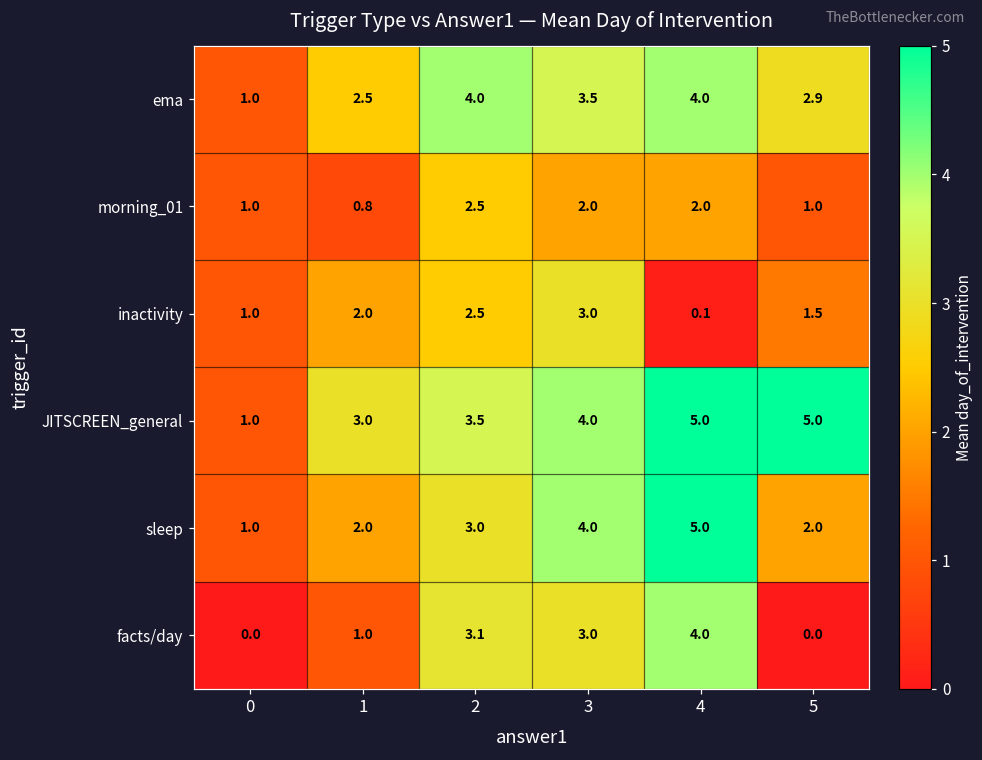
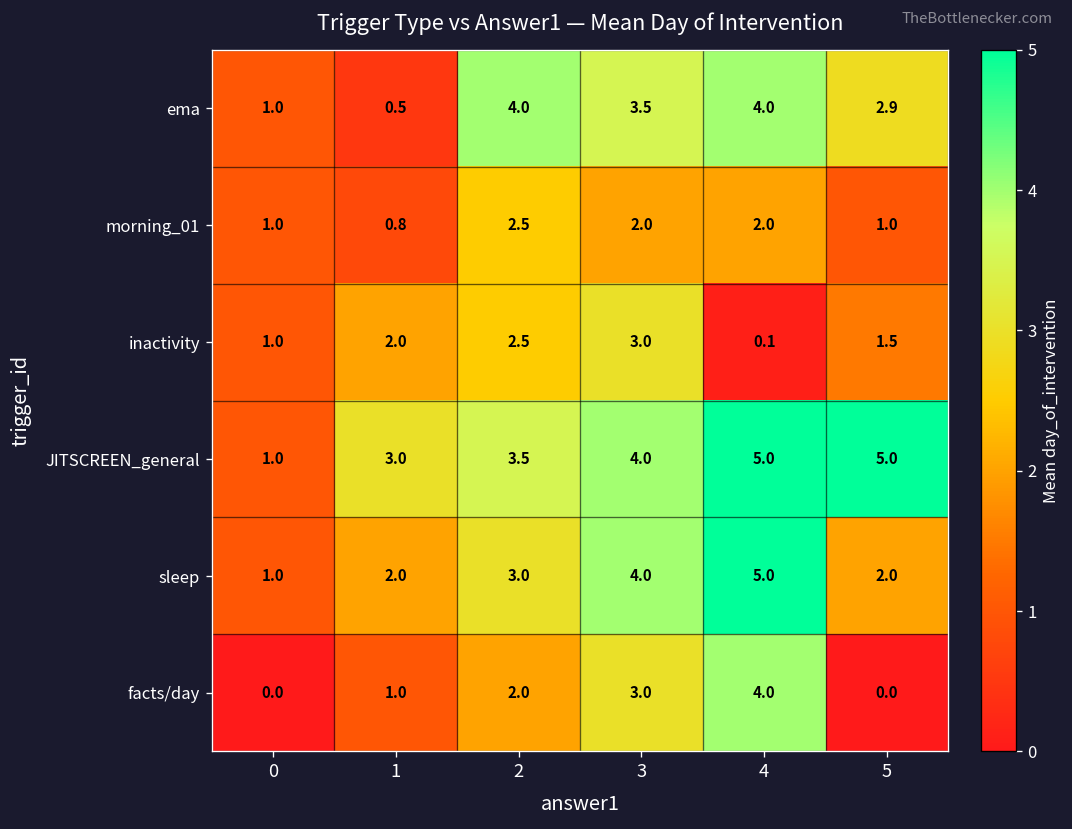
ema, 1: 2.5 -> 0.5
facts/day, 2: 3.1 -> 2.0
